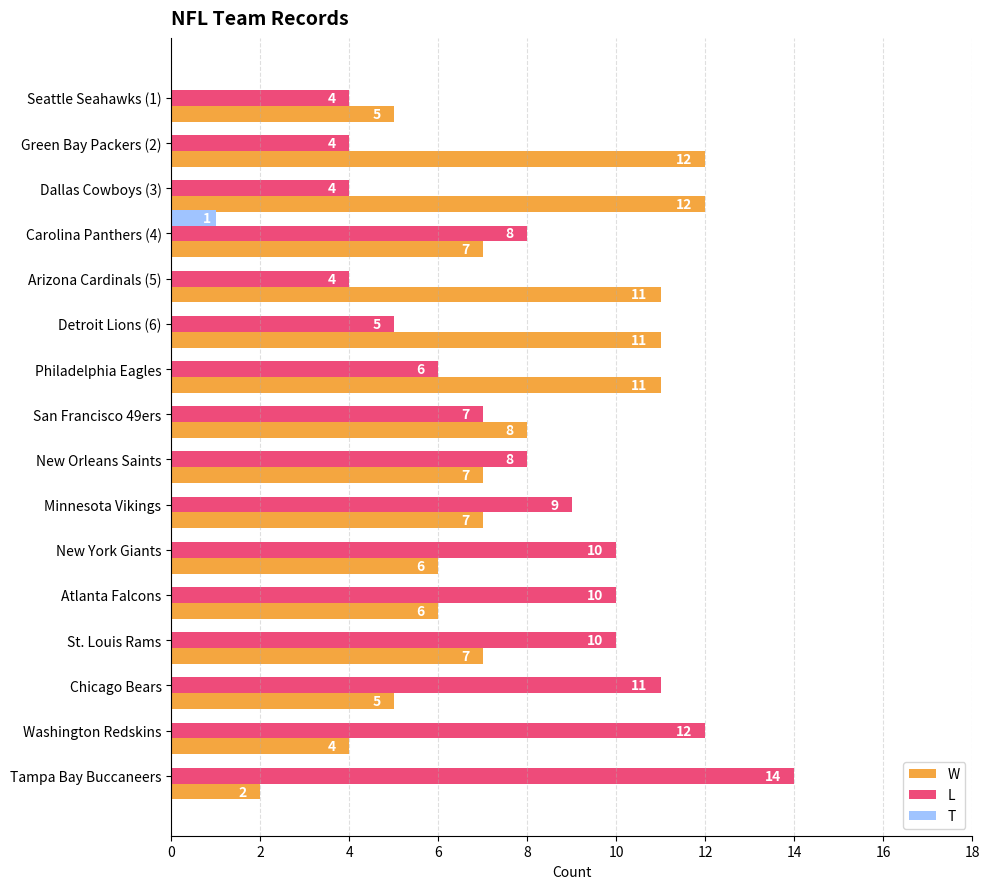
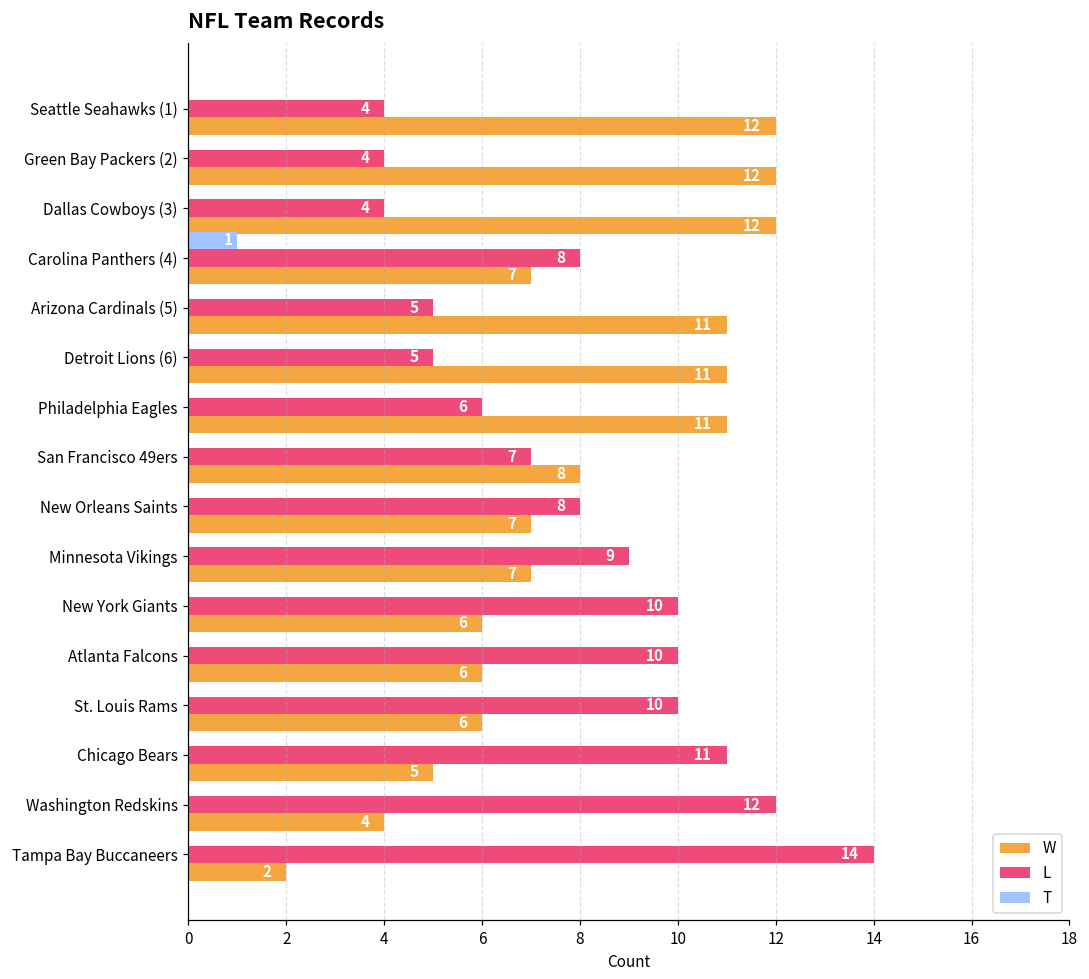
W, Seattle Seahawks (1): 5 -> 12
L, Arizona Cardinals (5): 4 -> 5
W, St. Louis Rams: 7 -> 6
